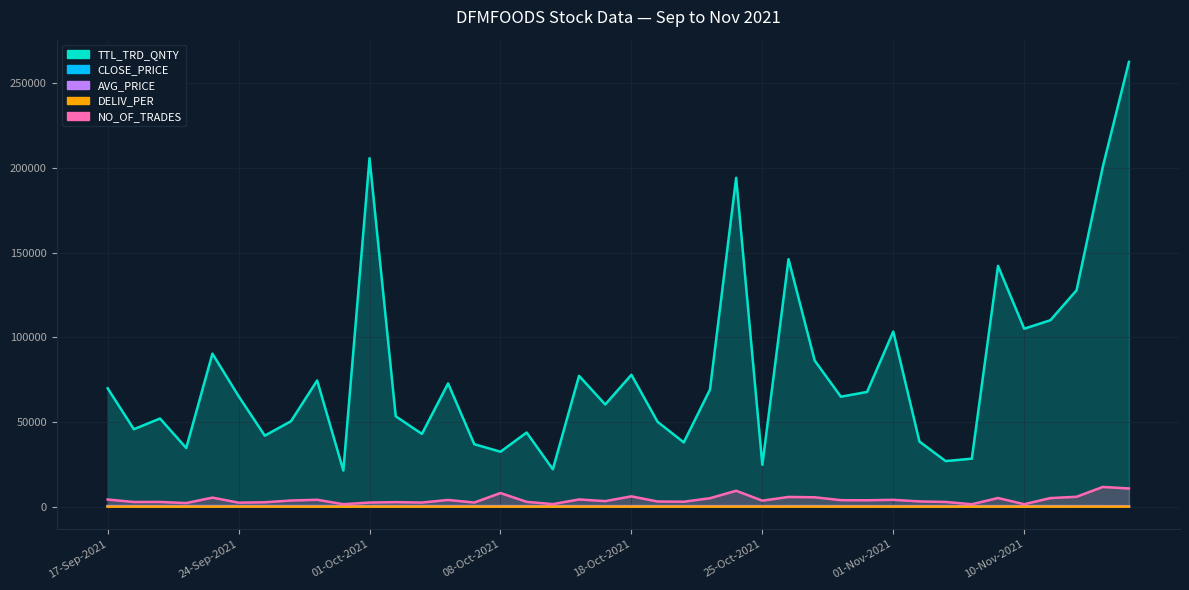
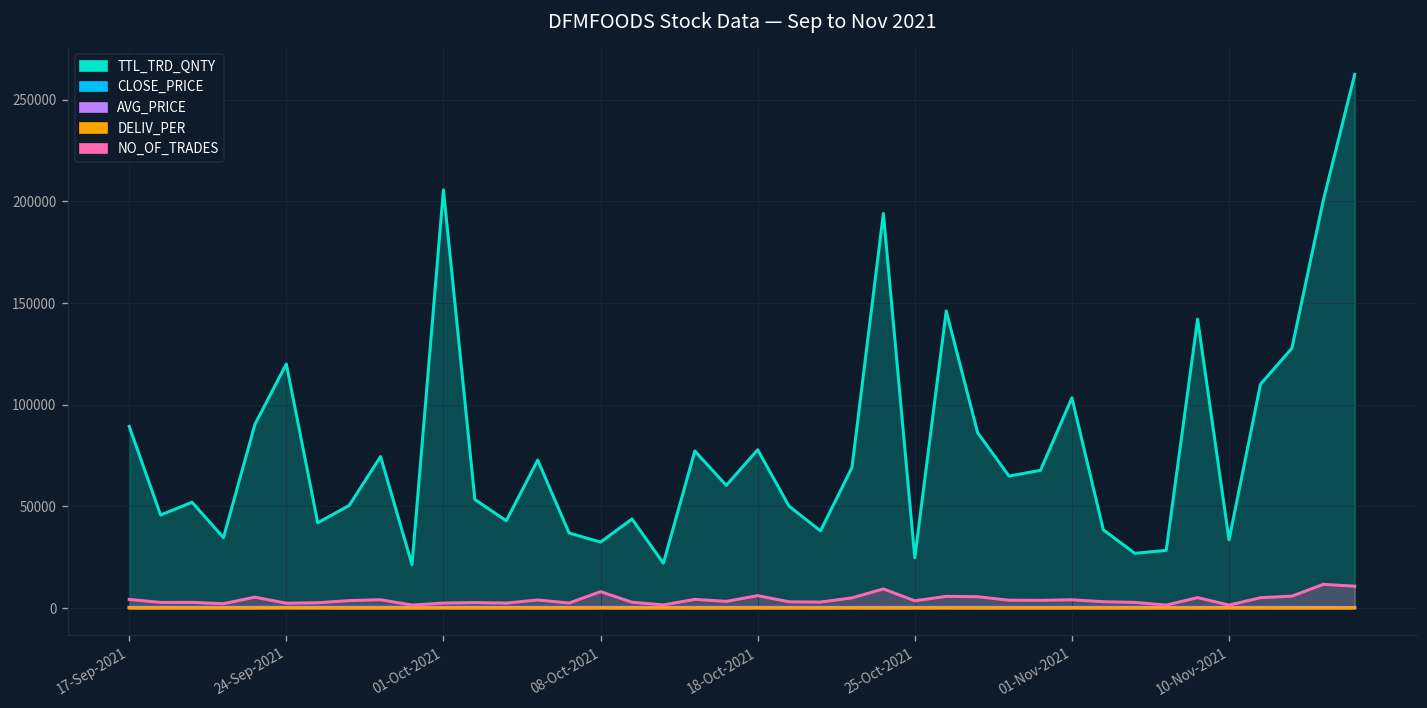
TTL_TRD_QNTY, 17-Sep-2021: 70000 -> 89000
TTL_TRD_QNTY, 24-Sep-2021: 65000 -> 120000
TTL_TRD_QNTY, 10-Nov-2021: 105000 -> 34000
